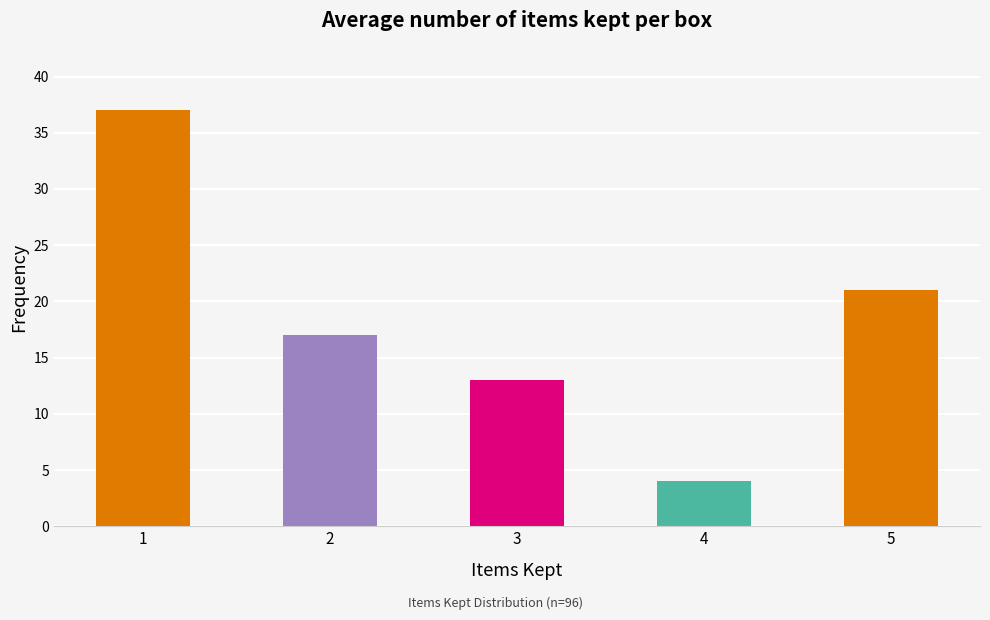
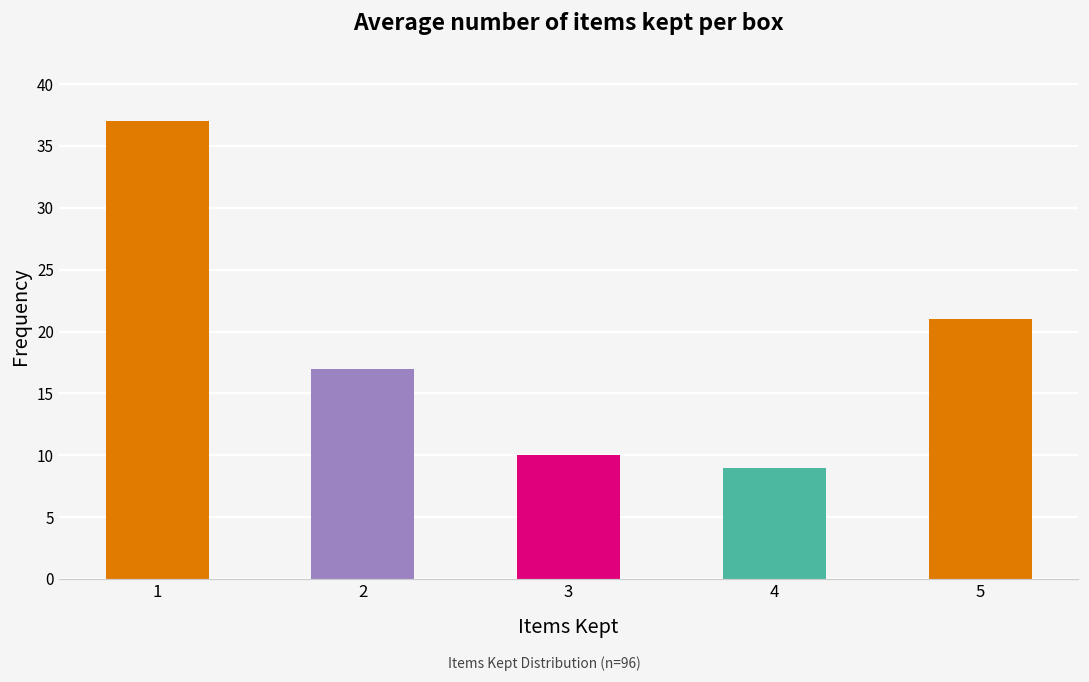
3: 13 -> 10
4: 4 -> 9
